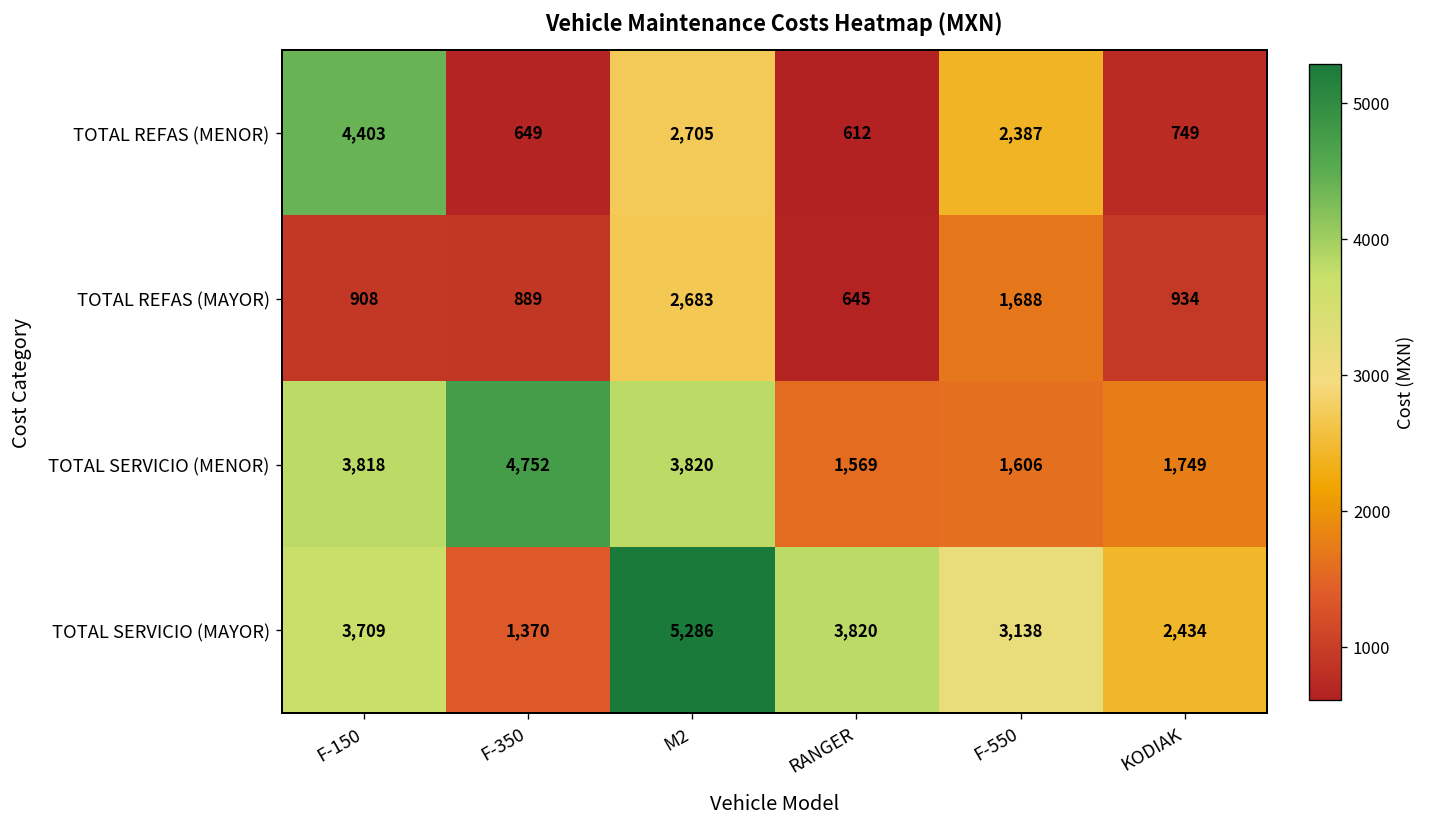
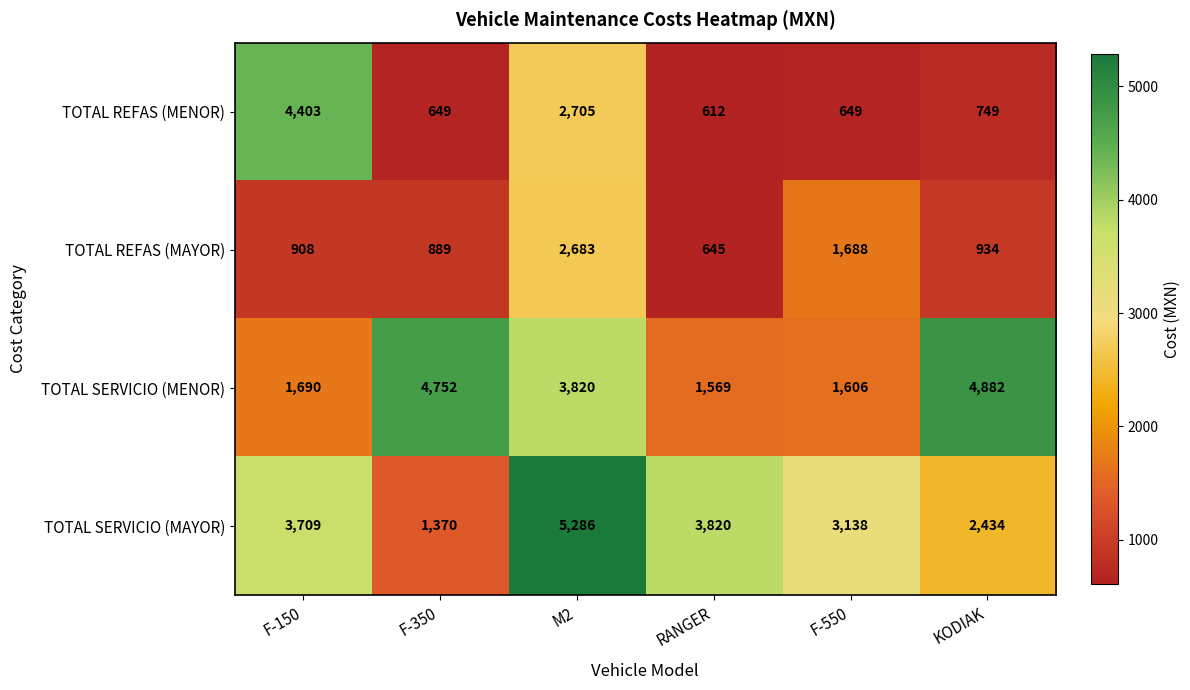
TOTAL REFAS (MENOR), F-550: 2,387 -> 649
TOTAL SERVICIO (MENOR), F-150: 3,818 -> 1,690
TOTAL SERVICIO (MENOR), KODIAK: 1,749 -> 4,882
